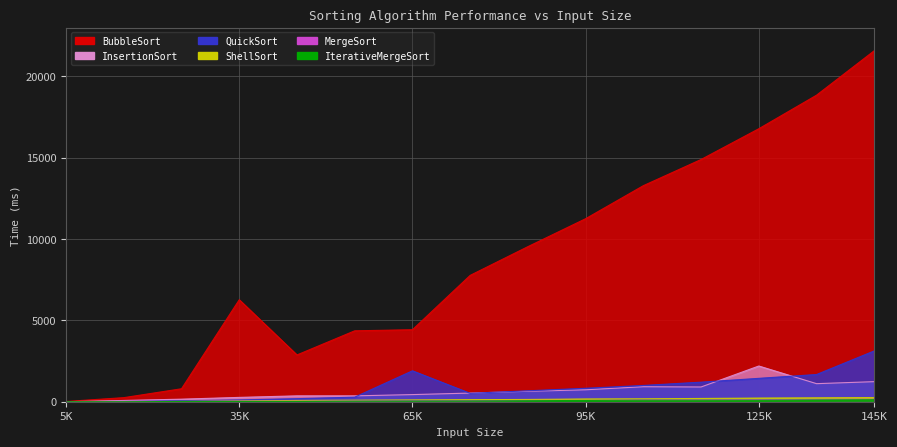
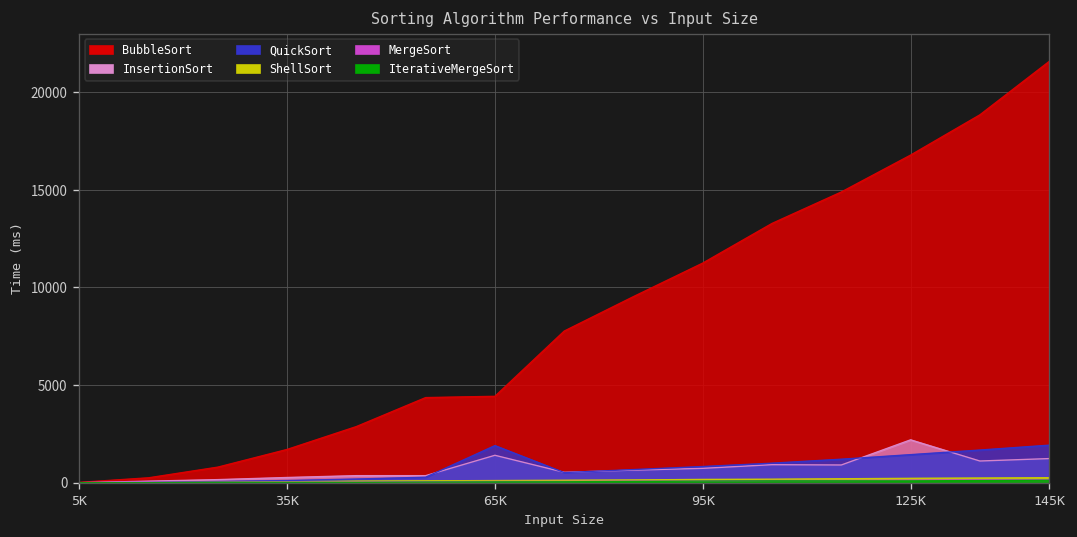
BubbleSort, 35K: 6300 -> 1700
InsertionSort, 65K: 400 -> 1400
QuickSort, 145K: 3100 -> 1900
